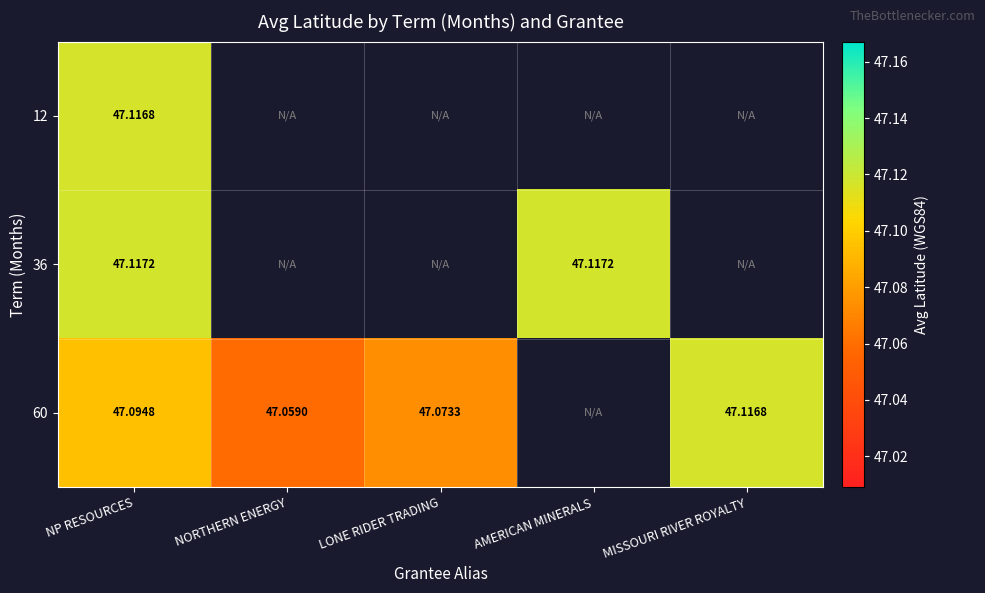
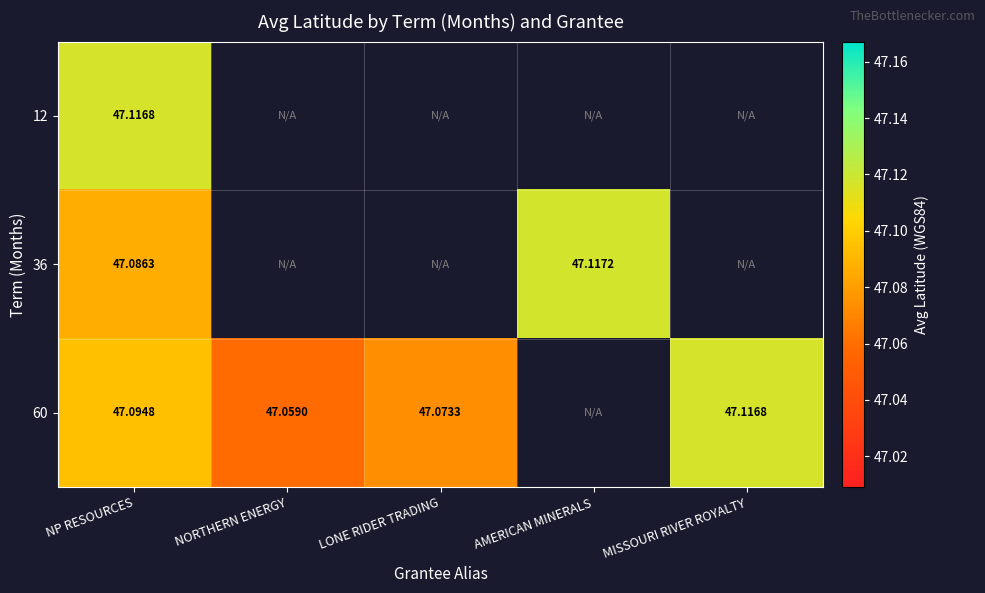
36, NP RESOURCES: 47.1172 -> 47.0863
